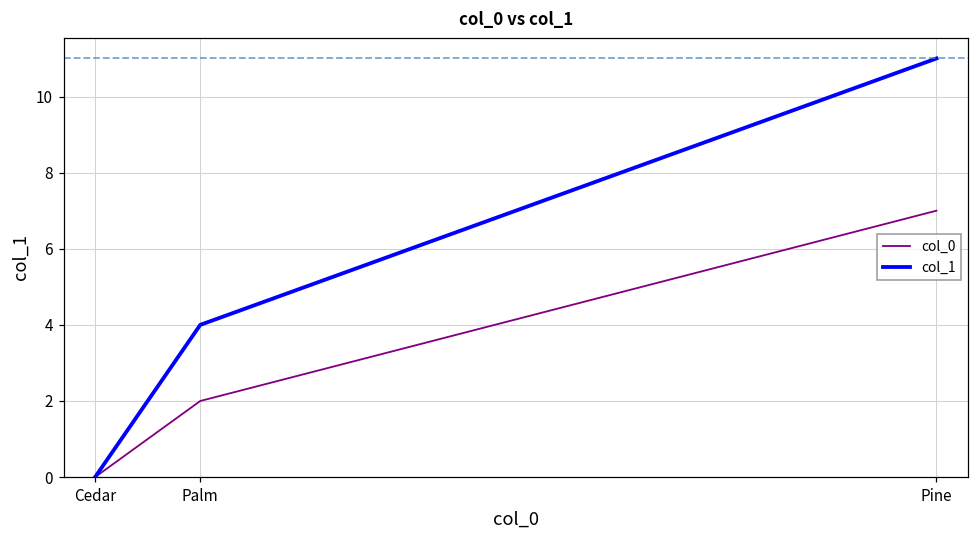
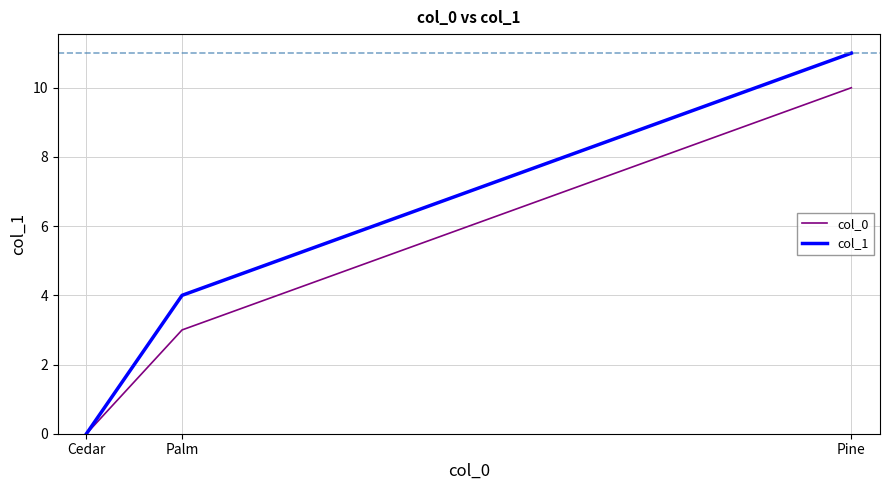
col_0, Palm: 2 -> 3
col_0, Pine: 7 -> 10
